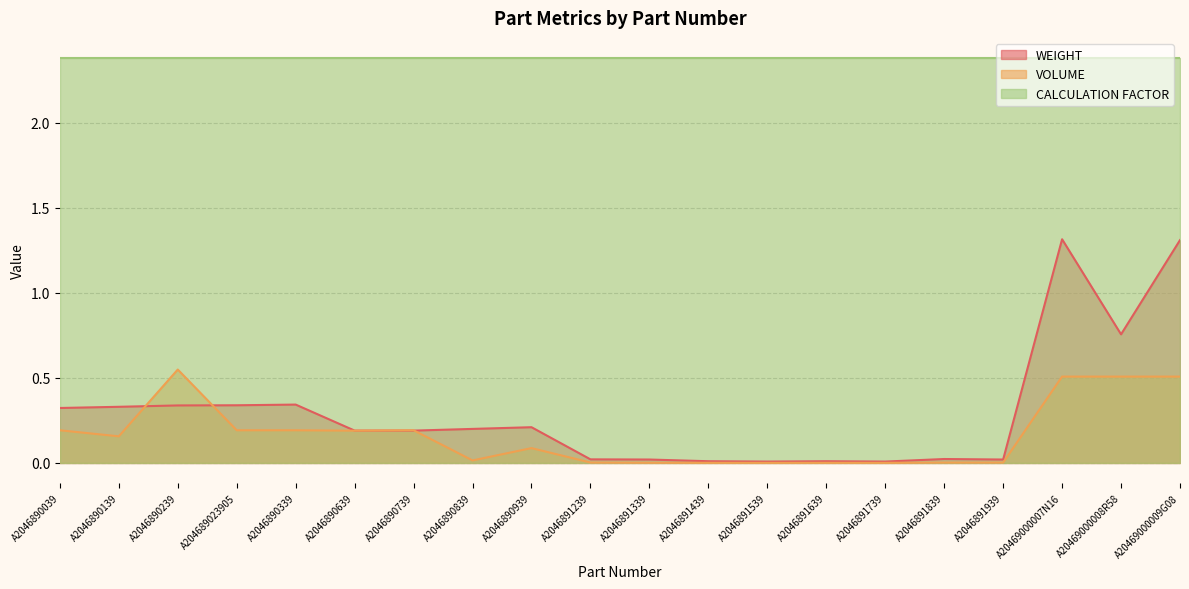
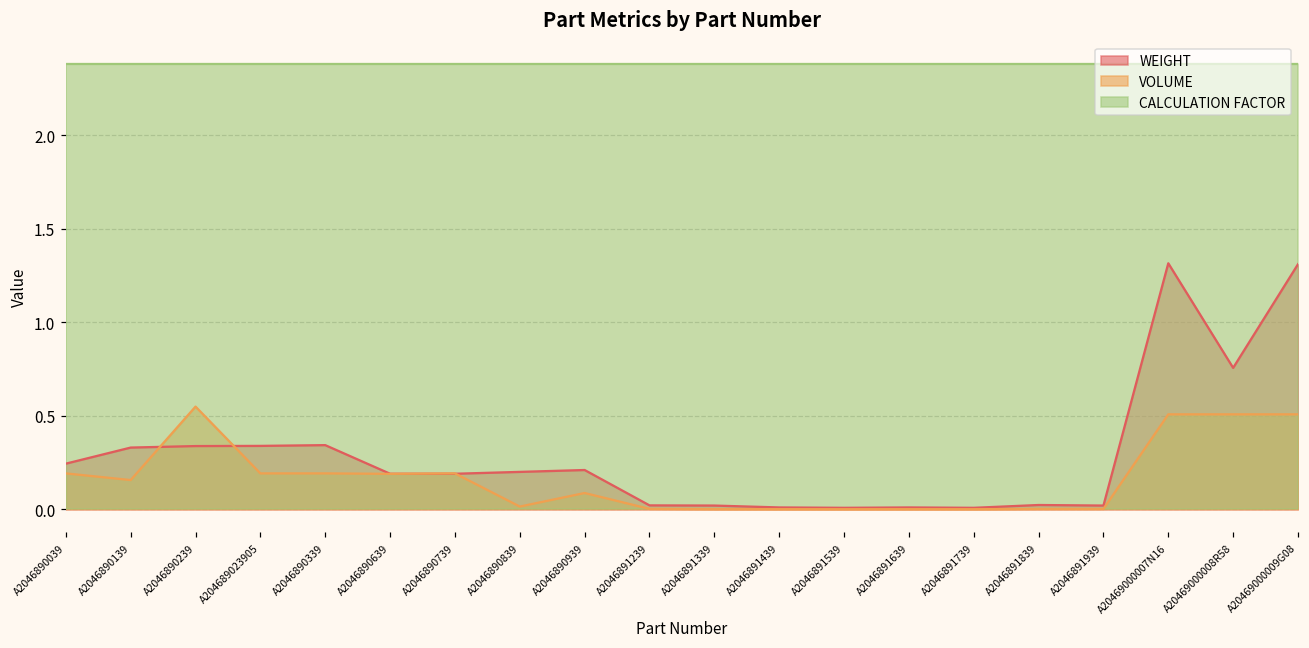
WEIGHT, A2046890039: 0.32 -> 0.24
